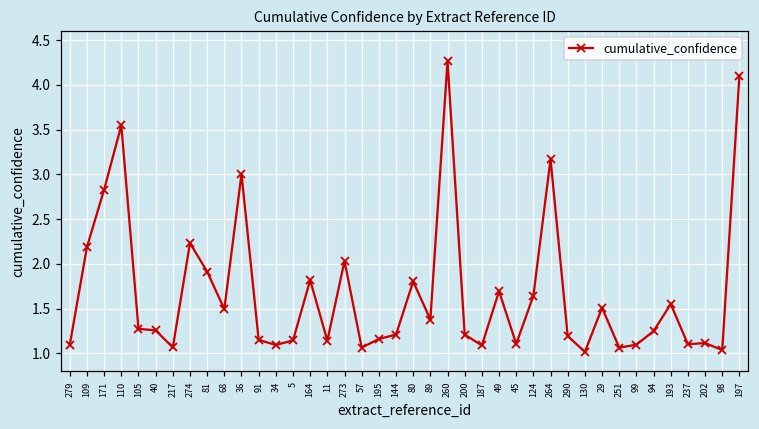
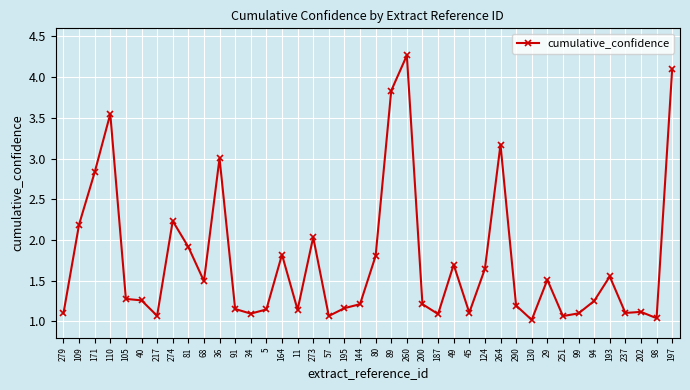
89: 1.4 -> 3.8
